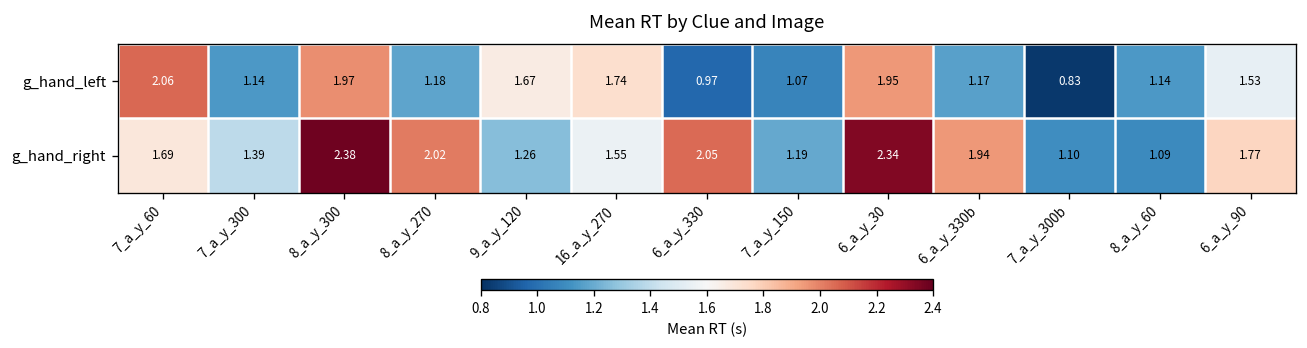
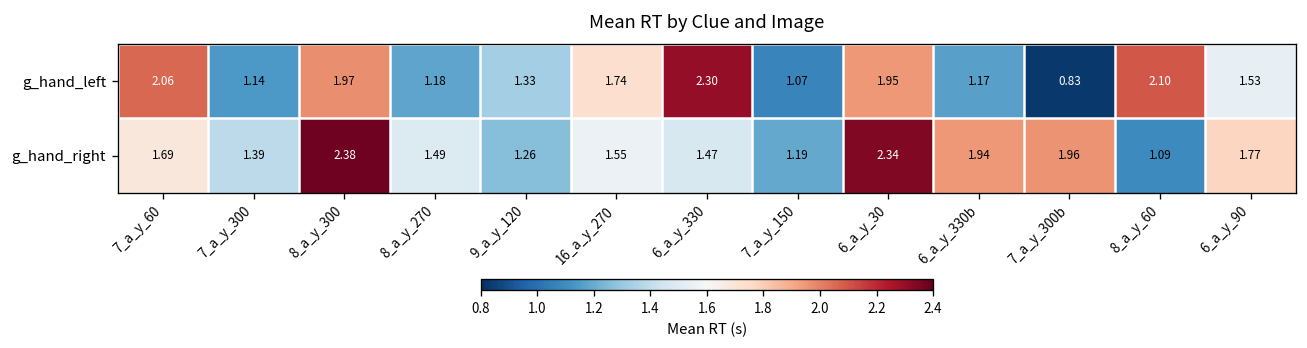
g_hand_left, 9_a_y_120: 1.67 -> 1.33
g_hand_left, 6_a_y_330: 0.97 -> 2.30
g_hand_left, 8_a_y_60: 1.14 -> 2.10
g_hand_right, 8_a_y_270: 2.02 -> 1.49
g_hand_right, 6_a_y_330: 2.05 -> 1.47
g_hand_right, 7_a_y_300b: 1.10 -> 1.96
